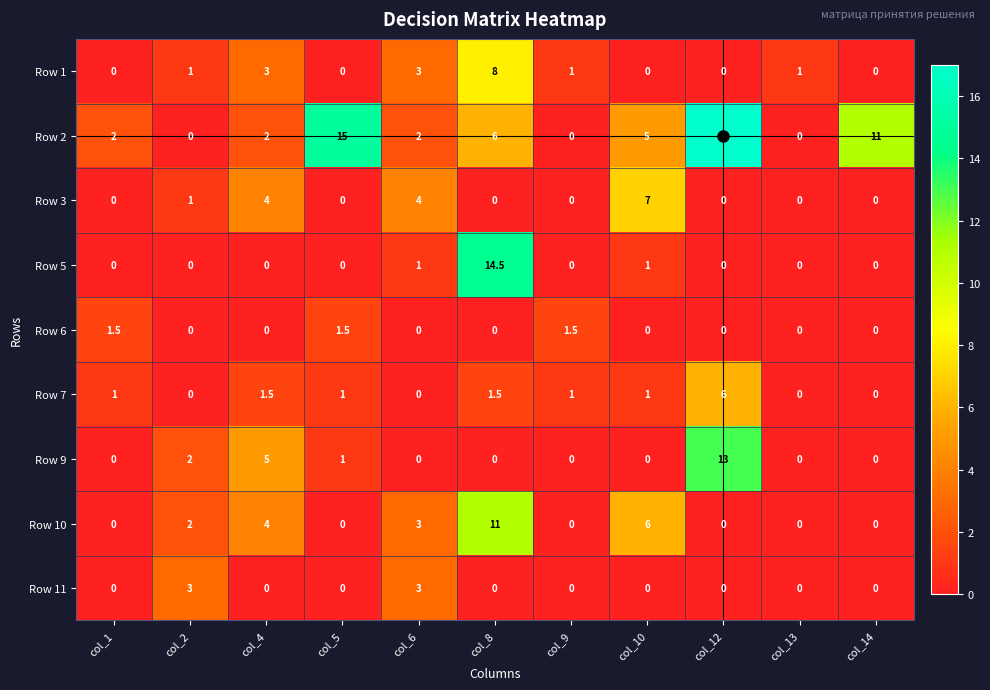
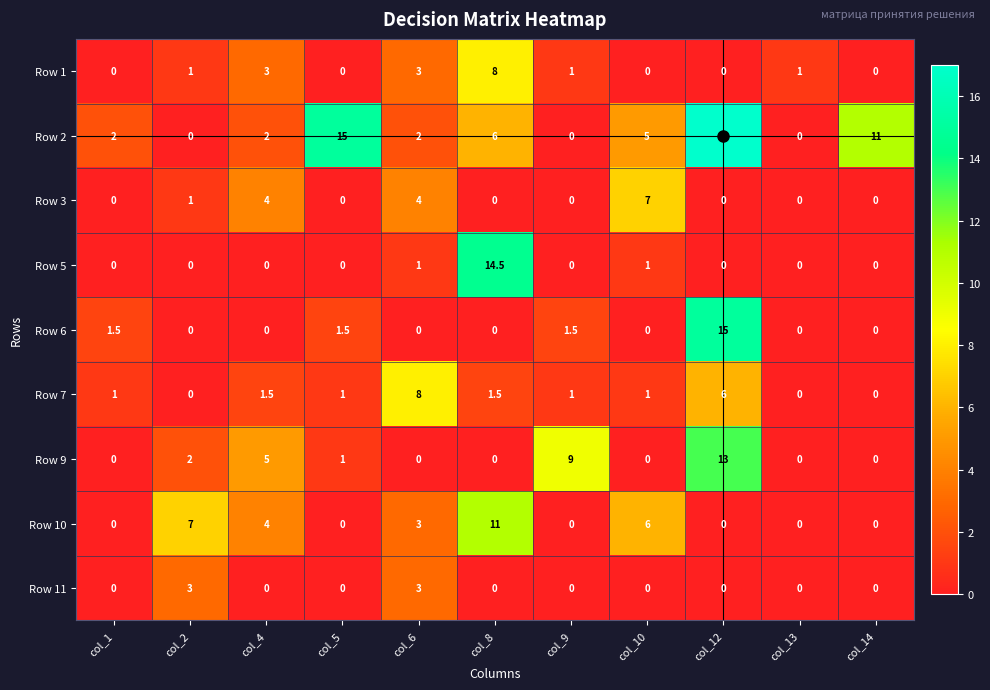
Row 6, col_12: 0 -> 15
Row 7, col_6: 0 -> 8
Row 9, col_9: 0 -> 9
Row 10, col_2: 2 -> 7
